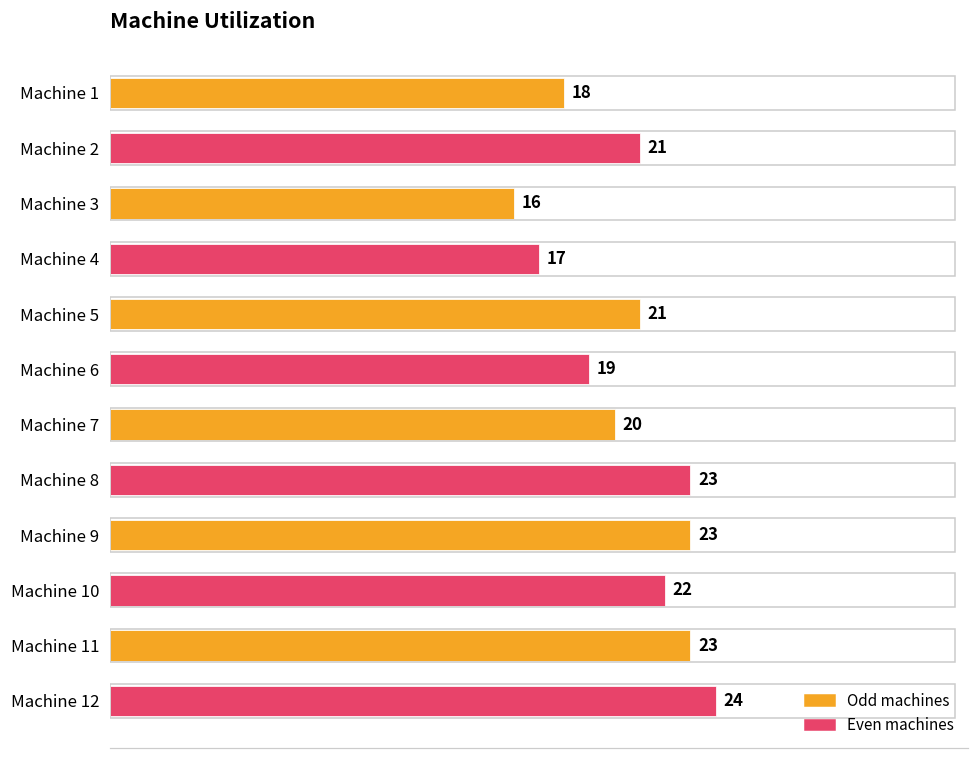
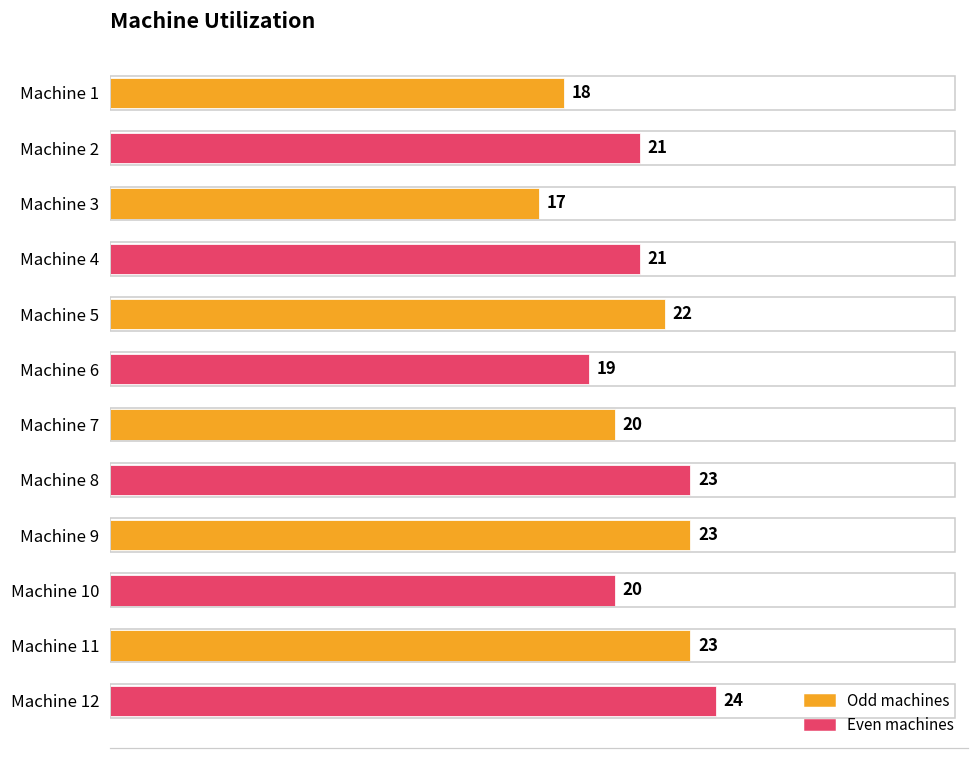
Machine 3: 16 -> 17
Machine 4: 17 -> 21
Machine 5: 21 -> 22
Machine 10: 22 -> 20
